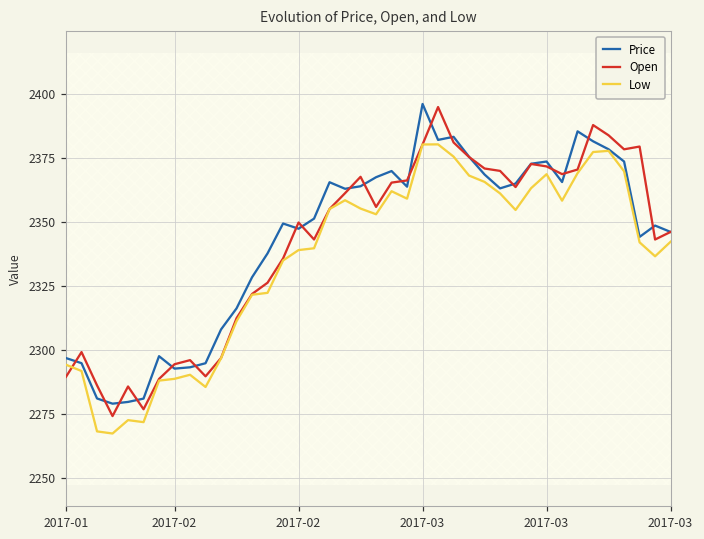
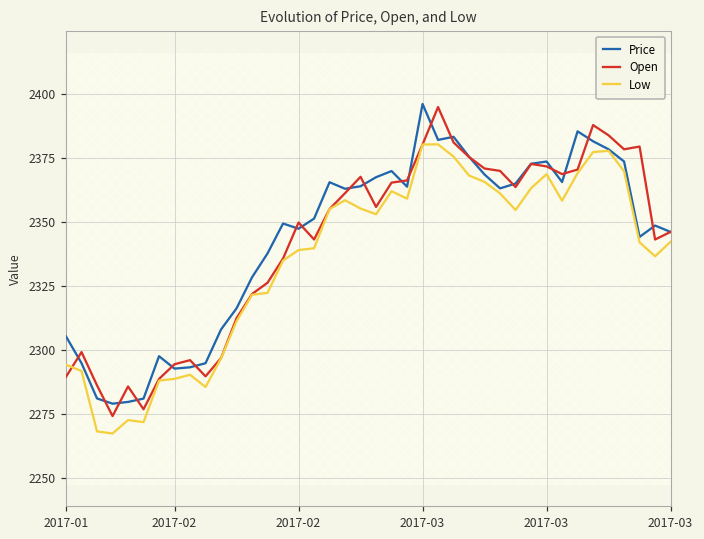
Price, 2017-01: 2297 -> 2305
